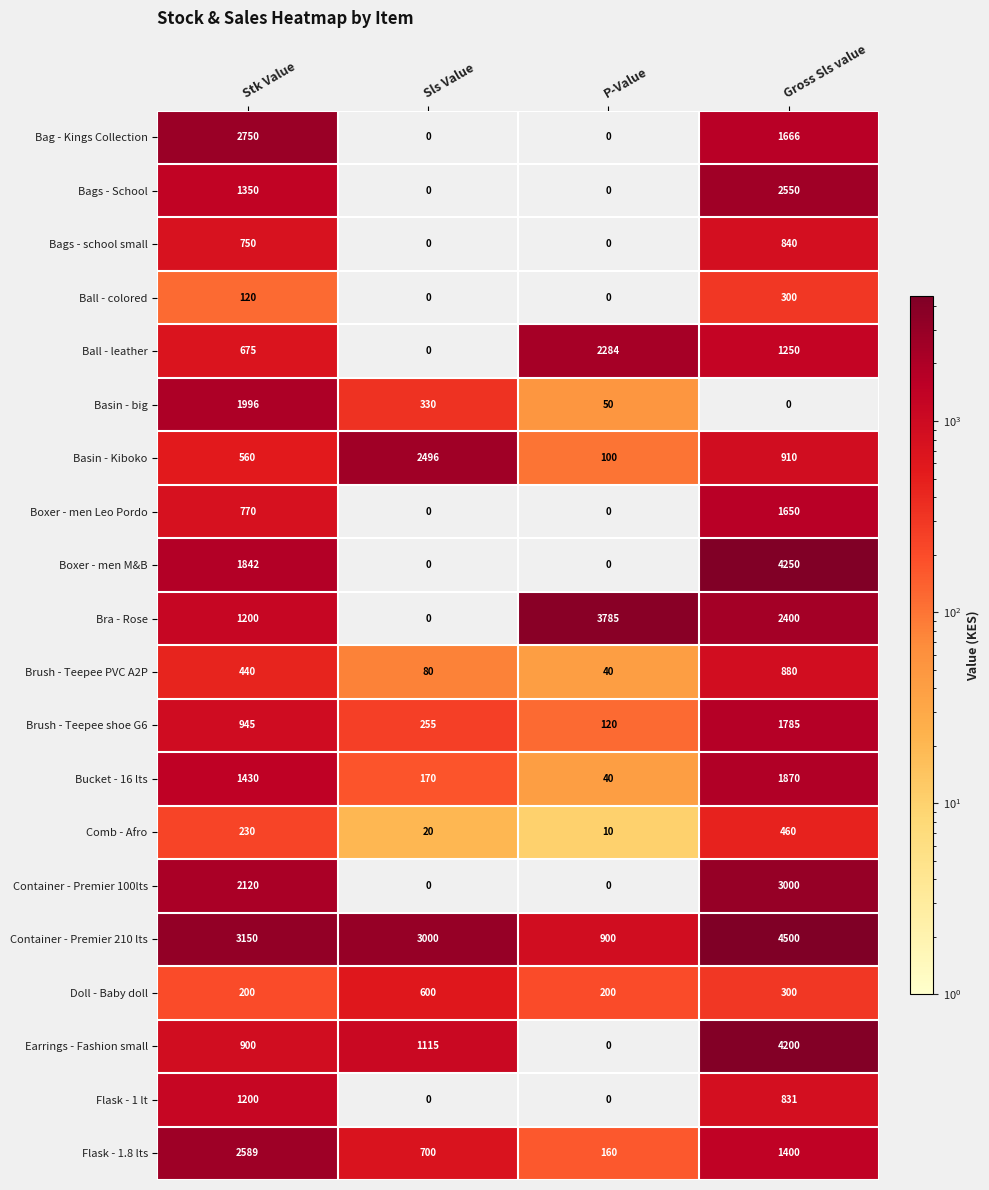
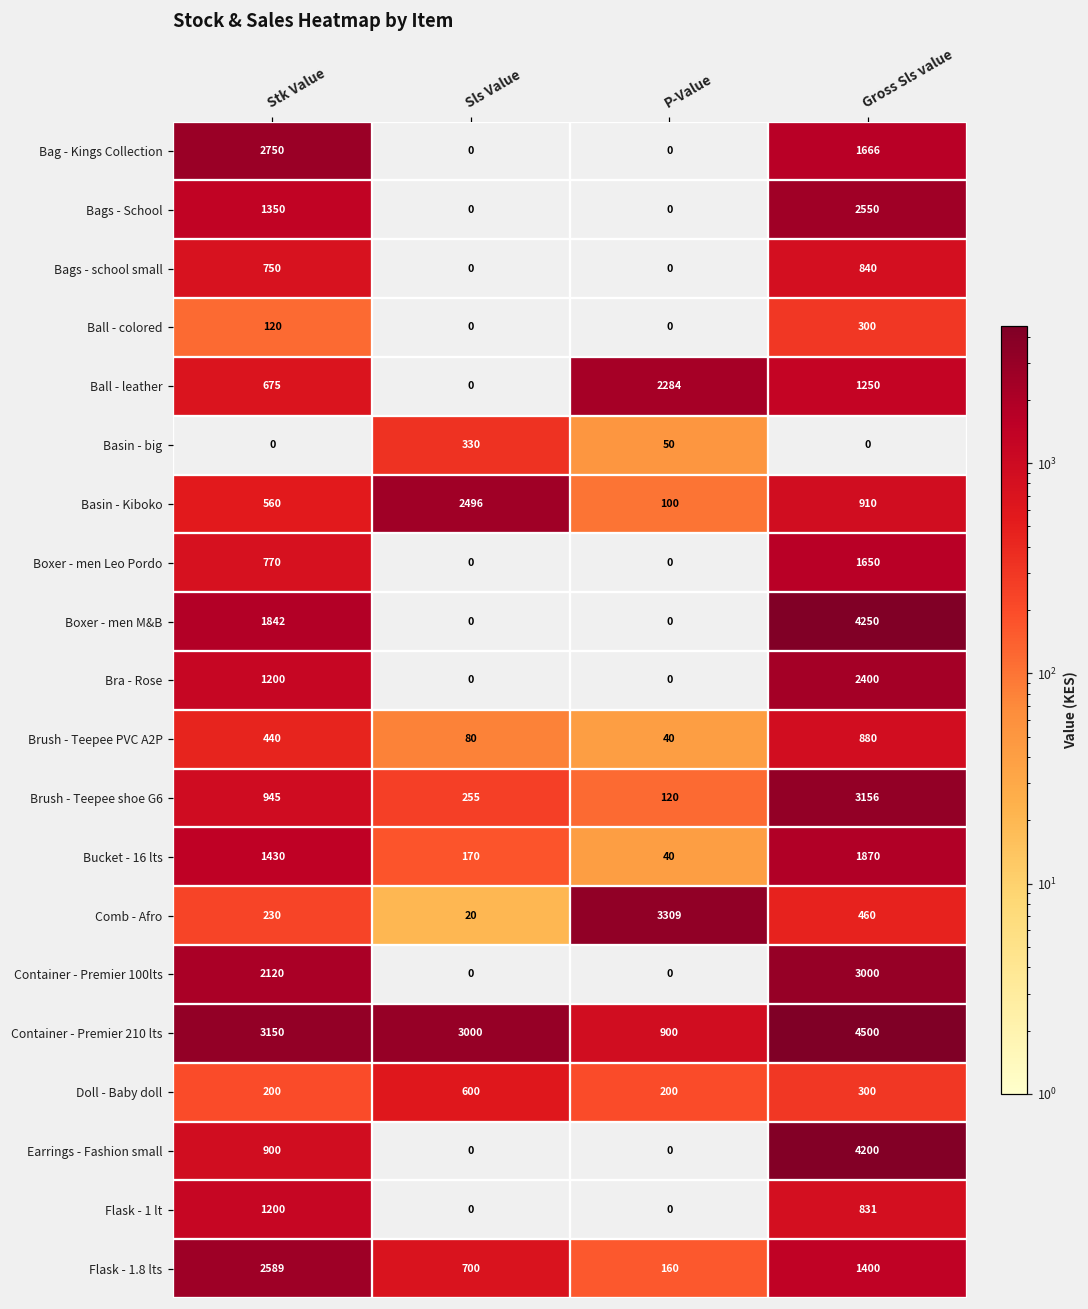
Basin - big, Stk Value: 1996 -> 0
Bra - Rose, P-Value: 3785 -> 0
Brush - Teepee shoe G6, Gross Sls value: 1785 -> 3156
Comb - Afro, P-Value: 10 -> 3309
Earrings - Fashion small, Sls Value: 1115 -> 0
